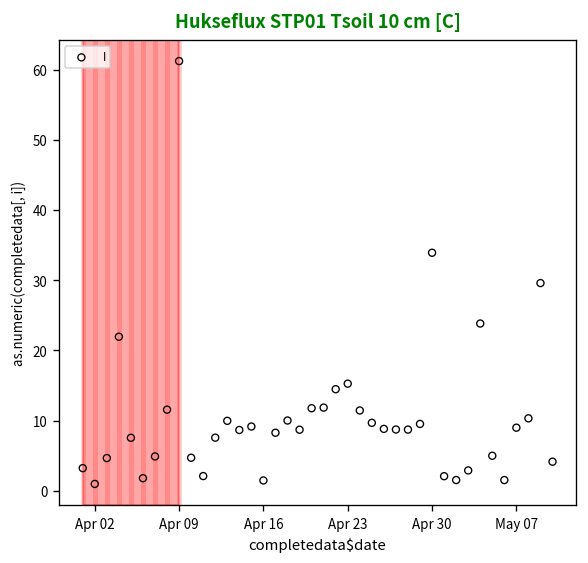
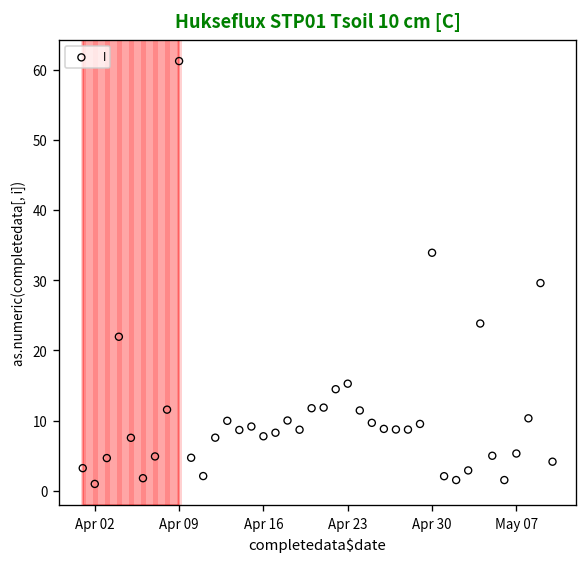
Apr 16: 1 -> 8
May 07: 9 -> 5
